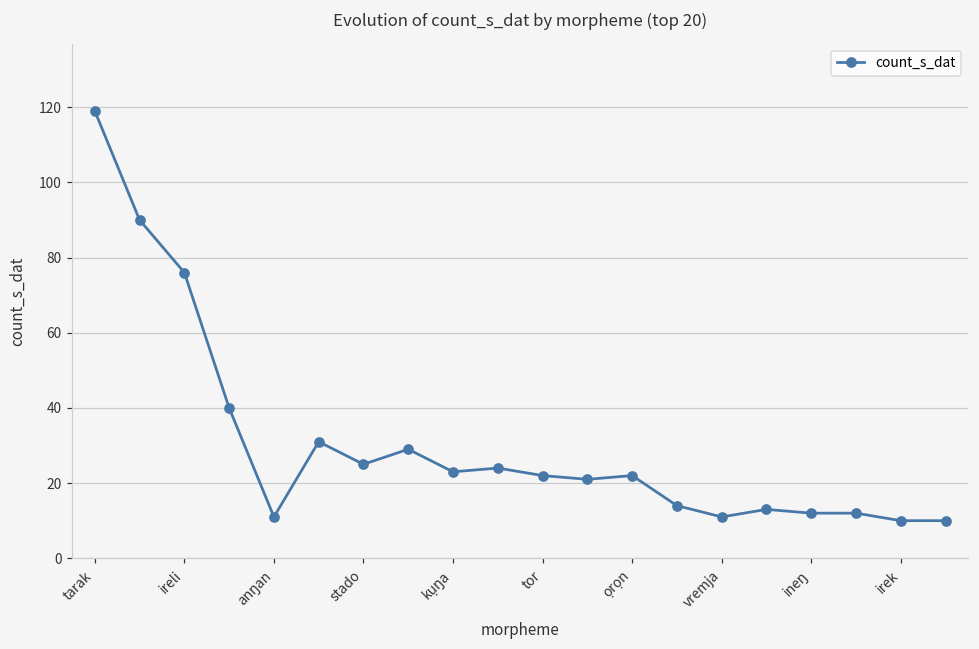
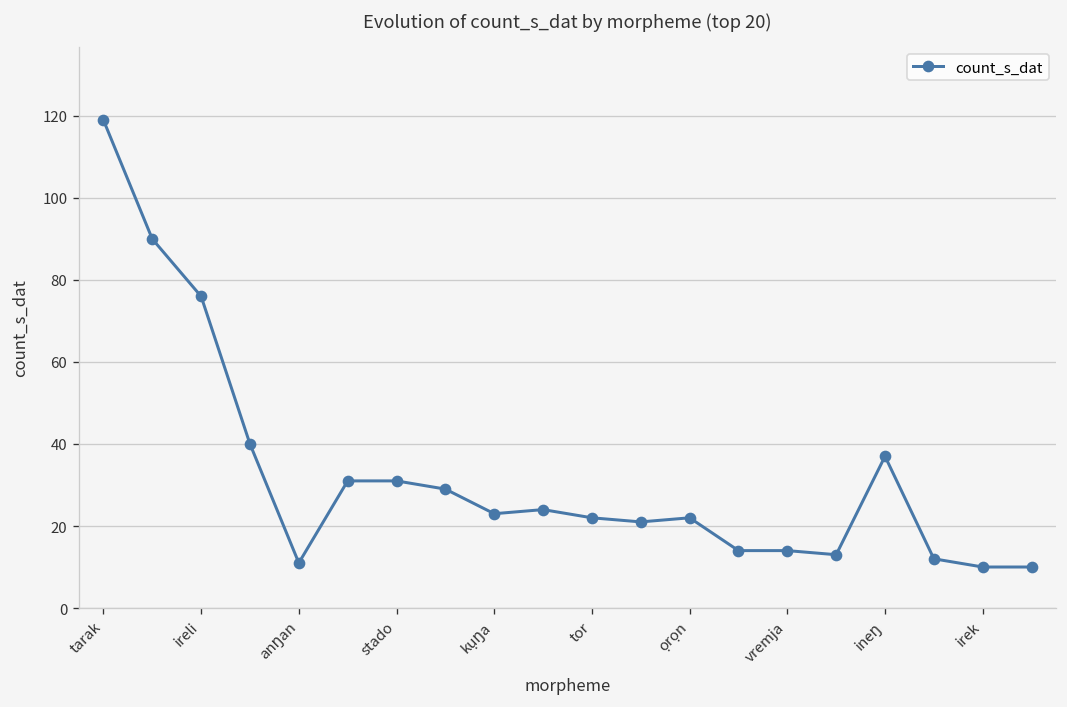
stado: 25 -> 31
vremja: 11 -> 14
ineŋ: 12 -> 37
